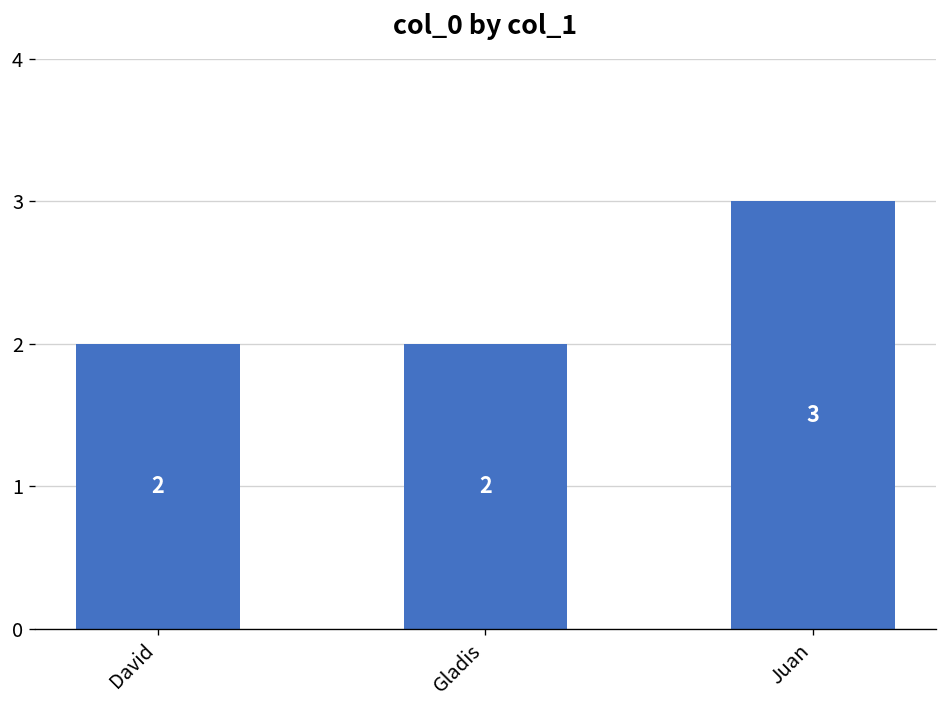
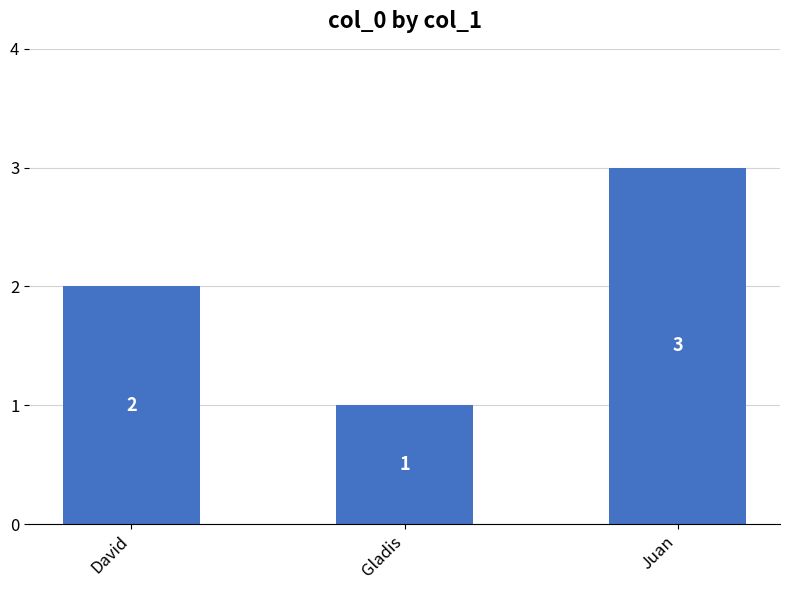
Gladis: 2 -> 1
